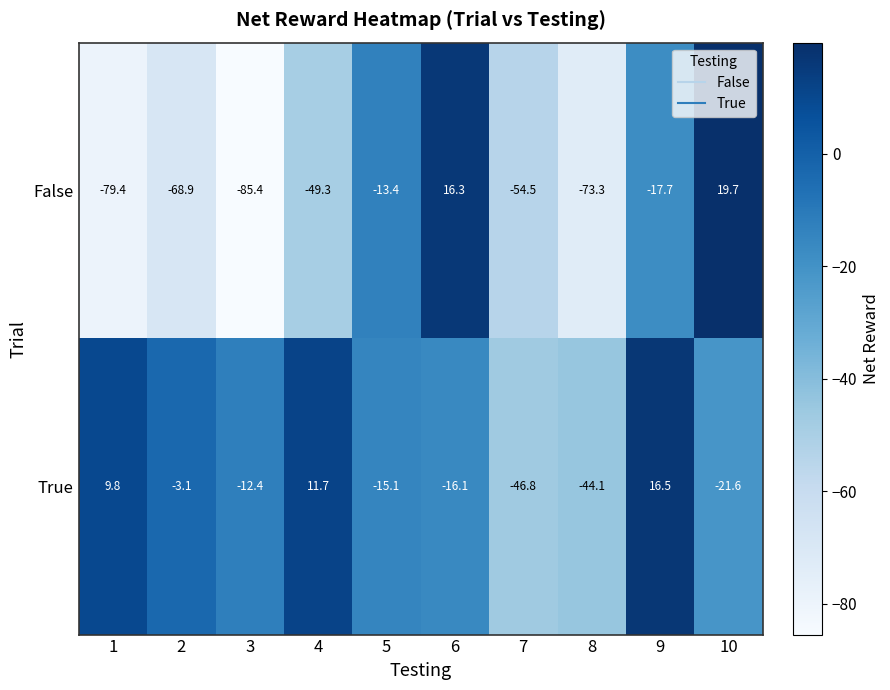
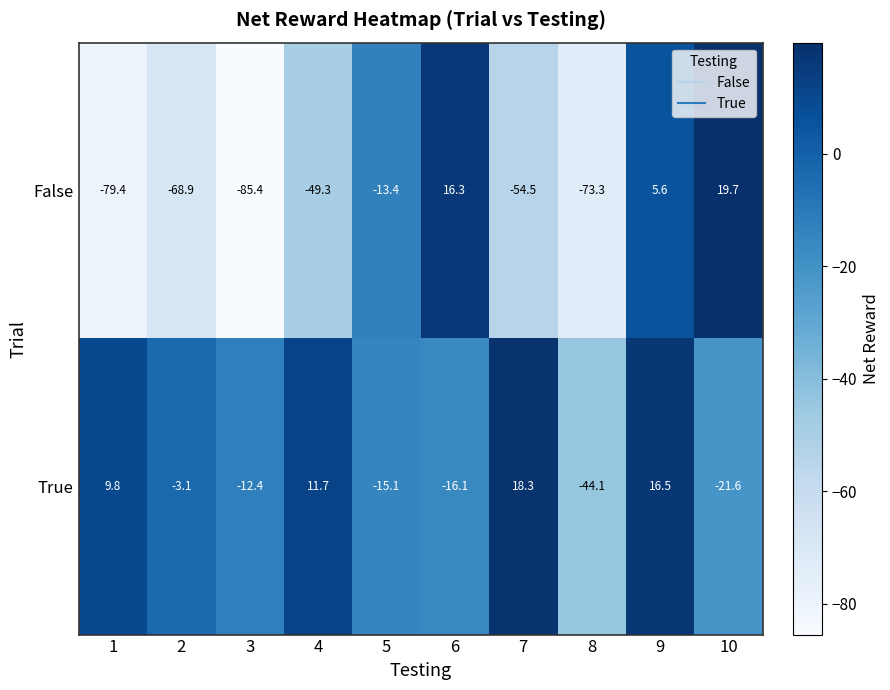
False, 9: -17.7 -> 5.6
True, 7: -46.8 -> 18.3
